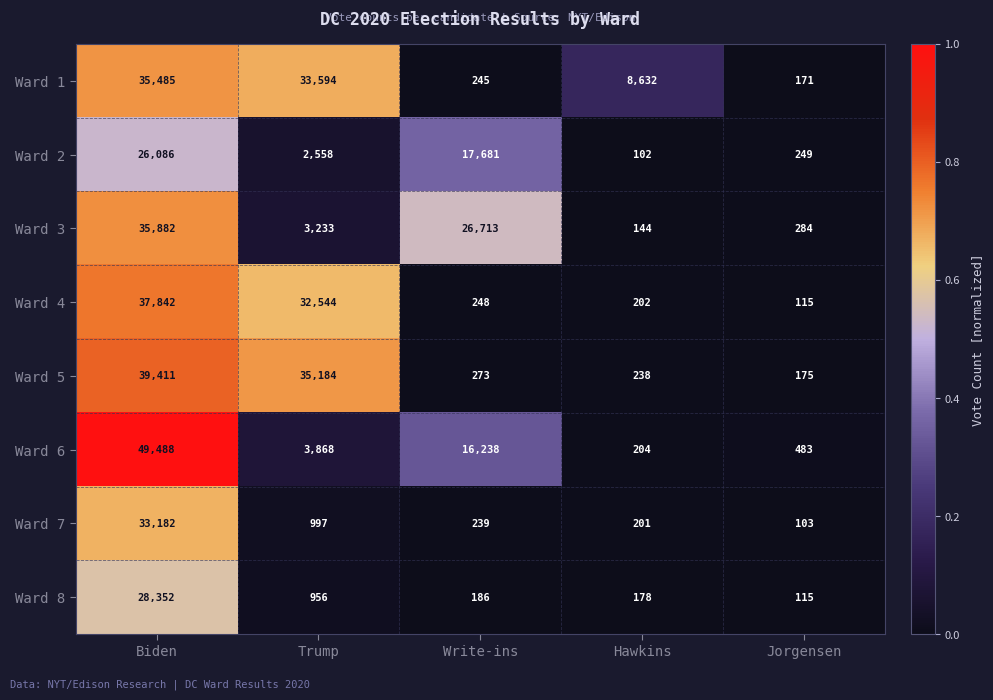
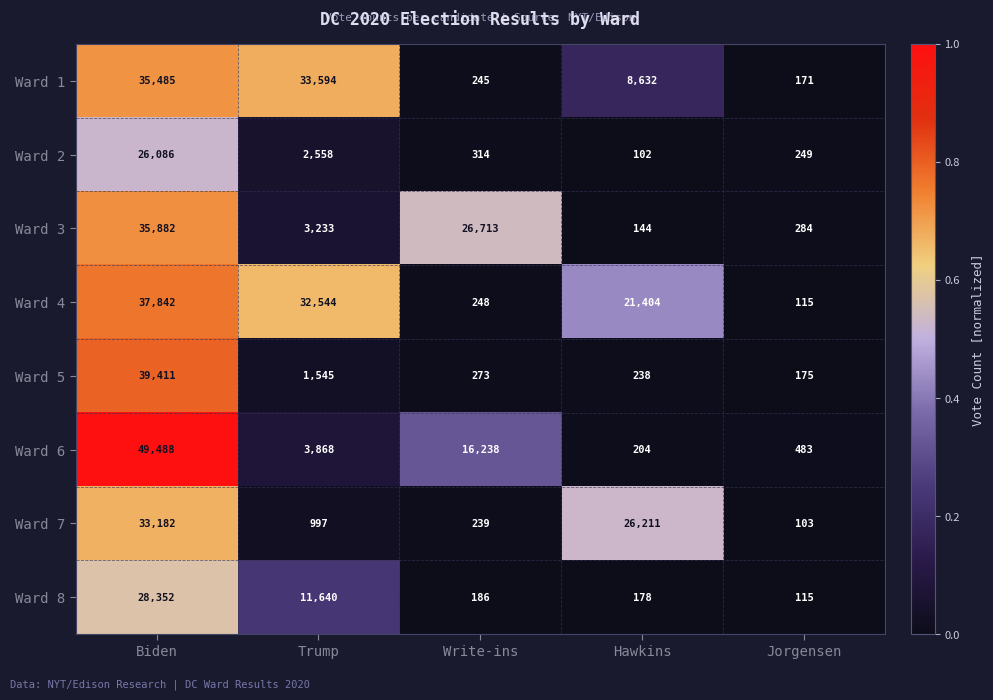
Ward 2, Write-ins: 17,681 -> 314
Ward 4, Hawkins: 202 -> 21,404
Ward 5, Trump: 35,184 -> 1,545
Ward 7, Hawkins: 201 -> 26,211
Ward 8, Trump: 956 -> 11,640
